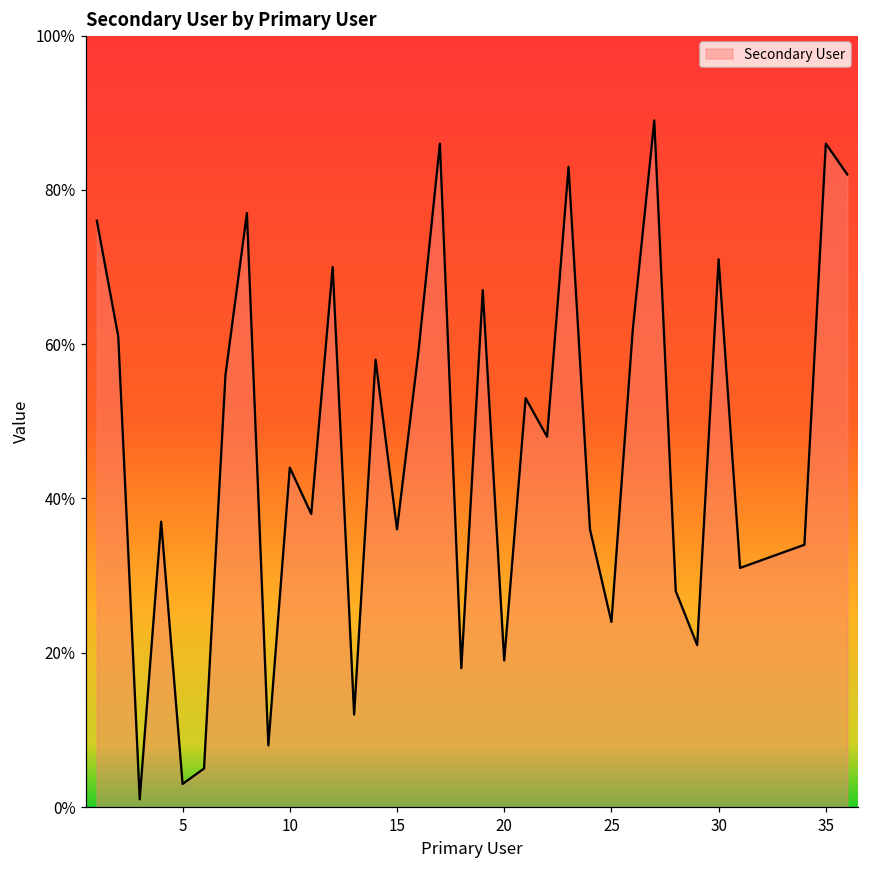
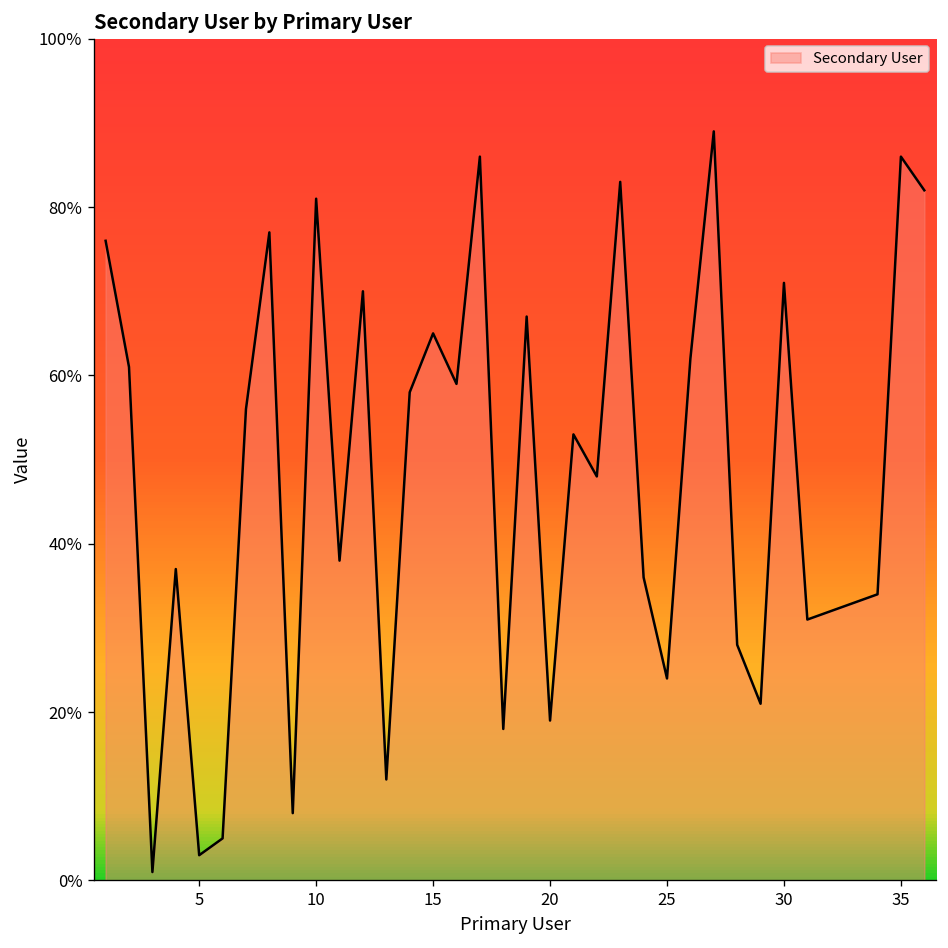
10: 44% -> 81%
15: 36% -> 65%
